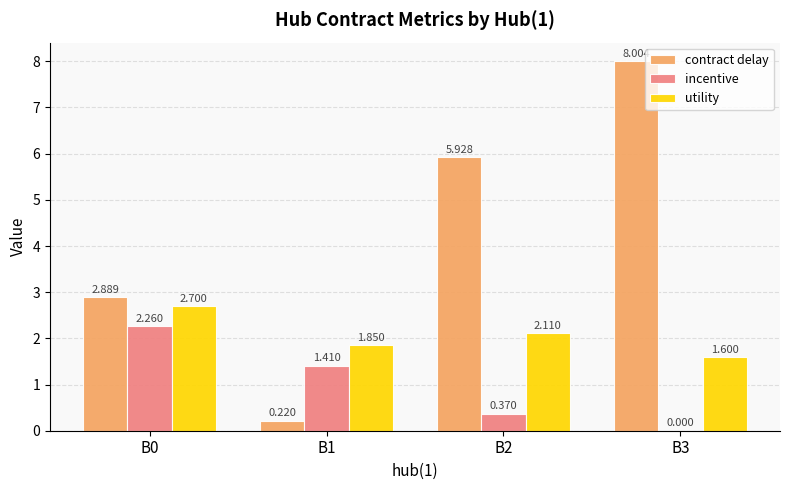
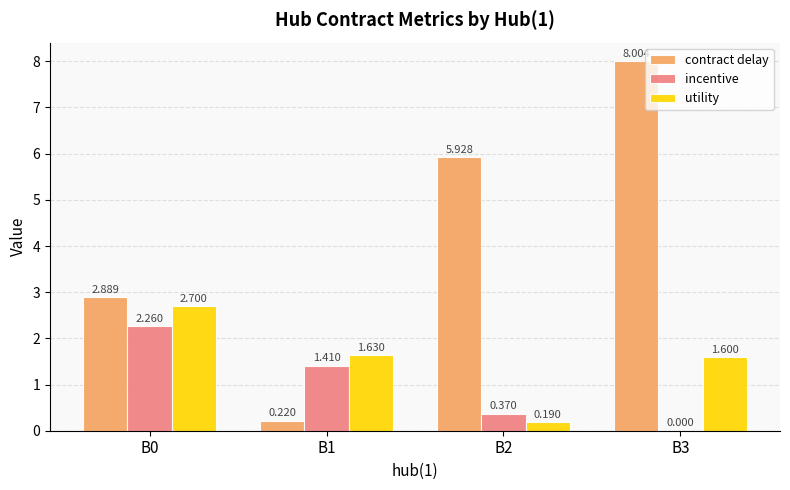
utility, B1: 1.850 -> 1.630
utility, B2: 2.110 -> 0.190
